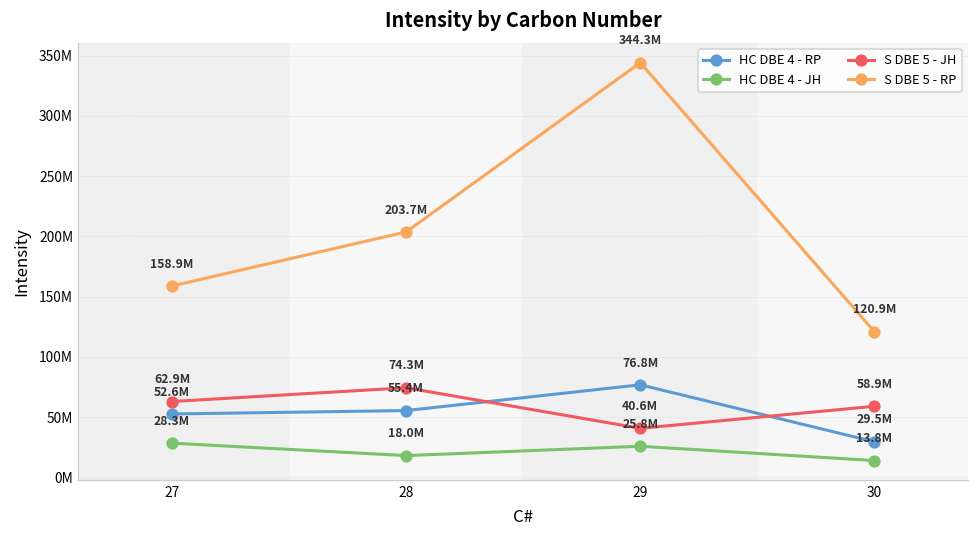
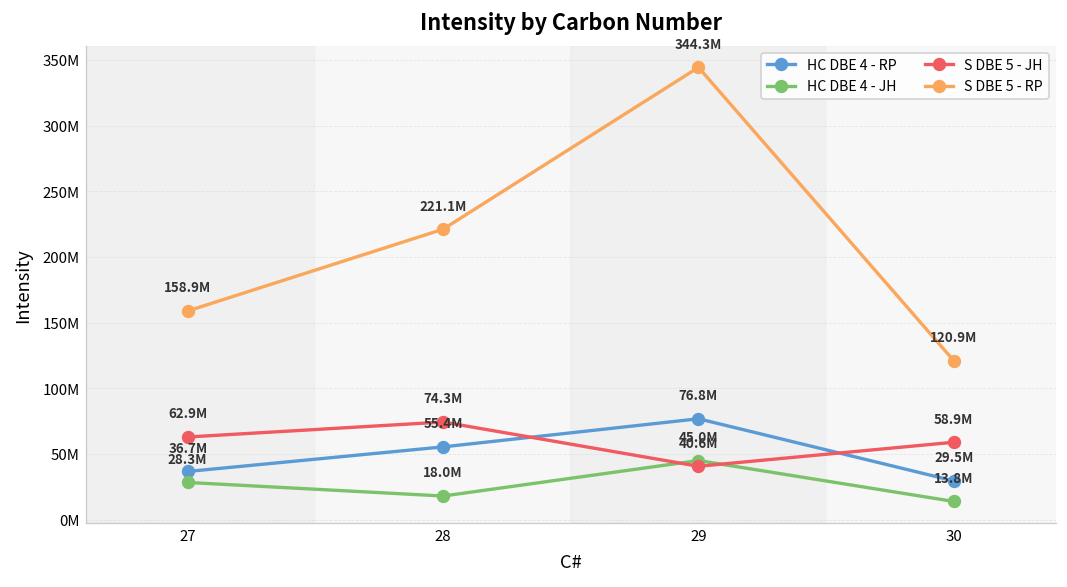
HC DBE 4 - RP, 27: 52.6M -> 36.7M
S DBE 5 - RP, 28: 203.7M -> 221.1M
HC DBE 4 - JH, 29: 25.8M -> 45.0M
